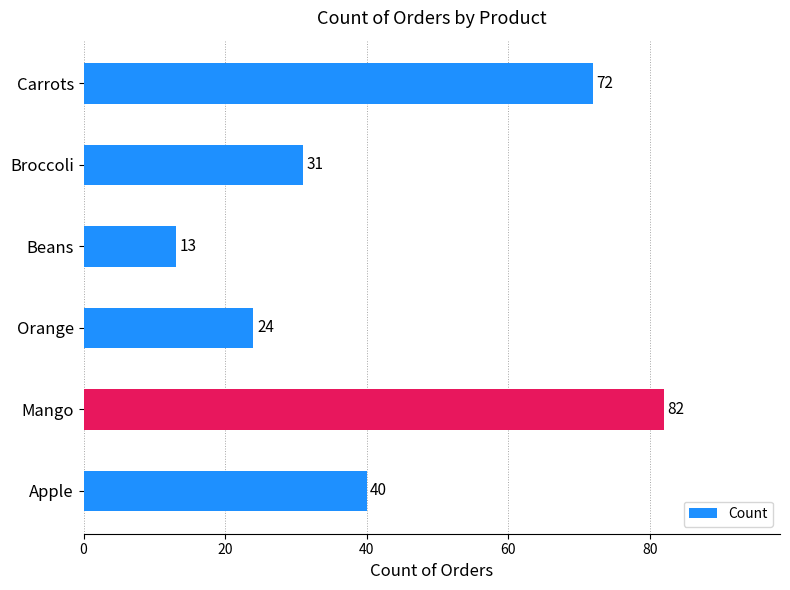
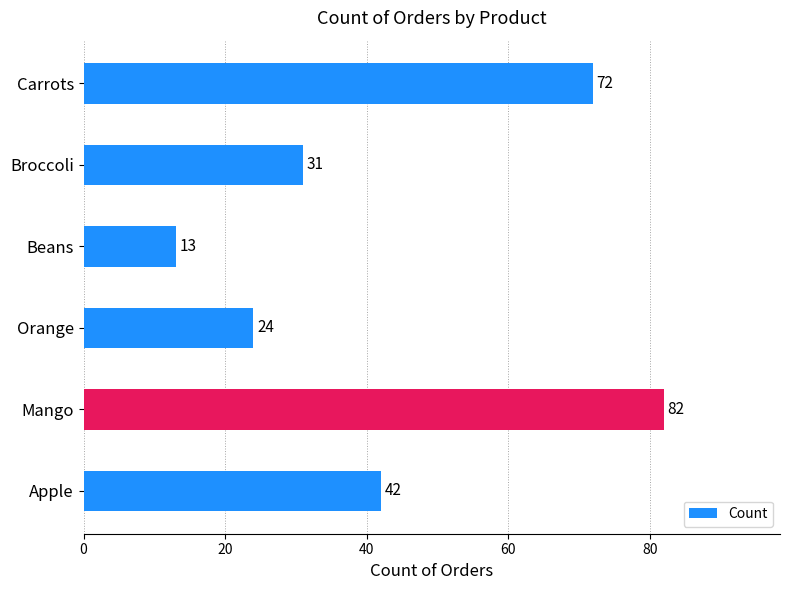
Apple: 40 -> 42
